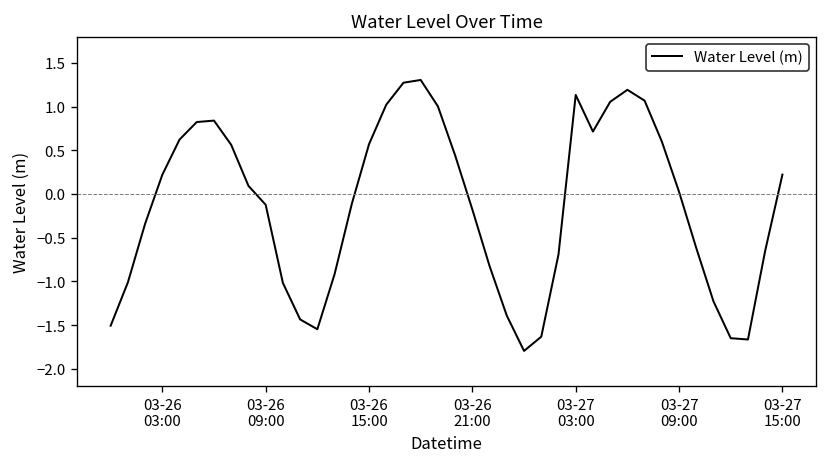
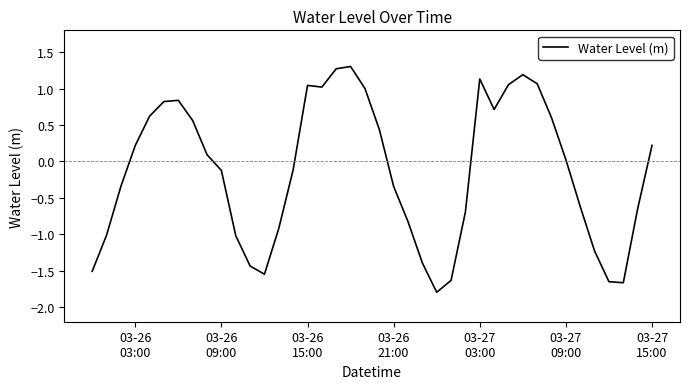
03-26 15:00: 0.6 -> 1.0
03-26 21:00: -0.2 -> -0.3
